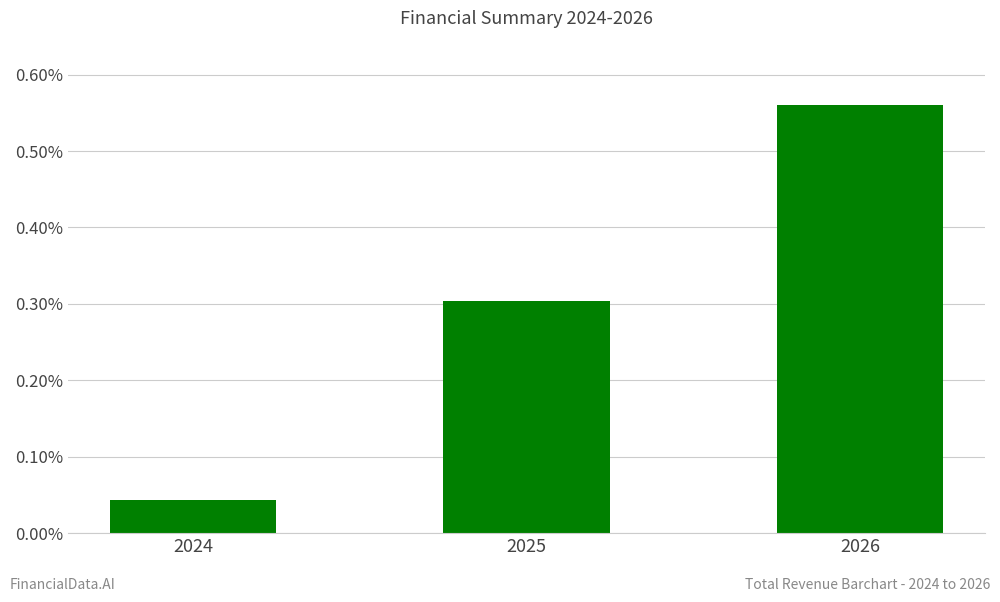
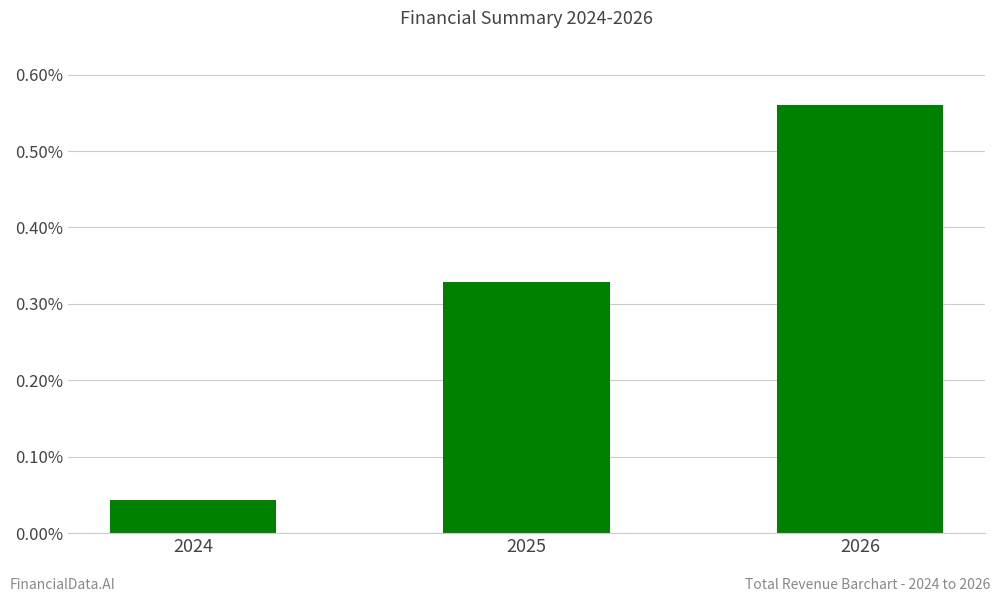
2025: 0.30% -> 0.33%
